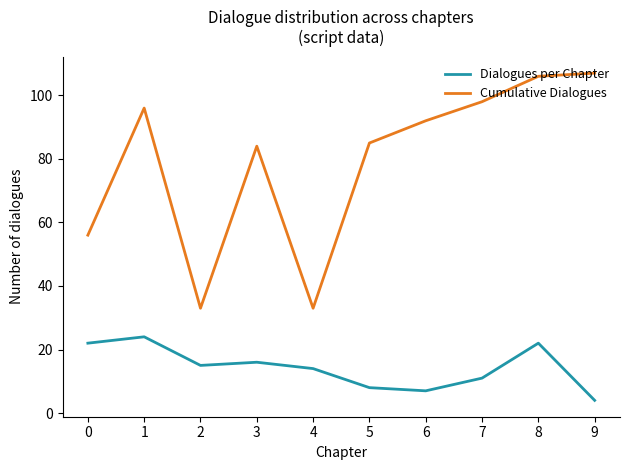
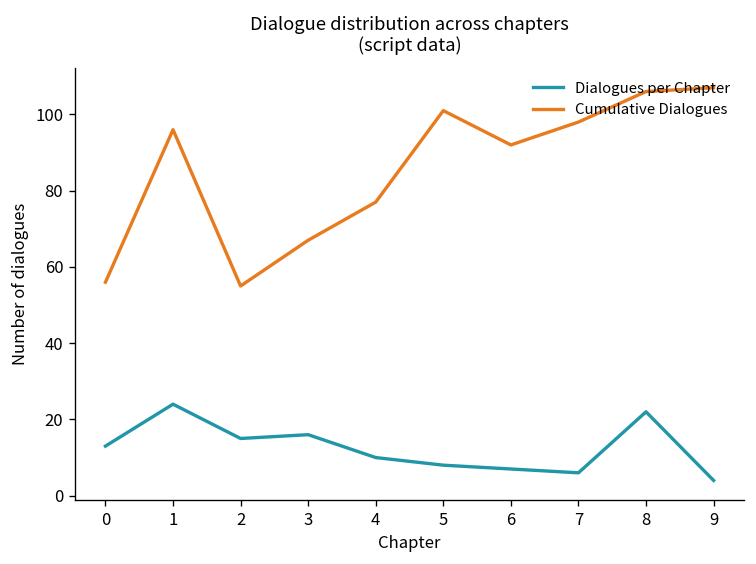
Dialogues per Chapter, 0: 22 -> 13
Cumulative Dialogues, 2: 33 -> 55
Cumulative Dialogues, 3: 84 -> 67
Dialogues per Chapter, 4: 14 -> 10
Cumulative Dialogues, 4: 33 -> 77
Cumulative Dialogues, 5: 85 -> 101
Dialogues per Chapter, 7: 11 -> 6
